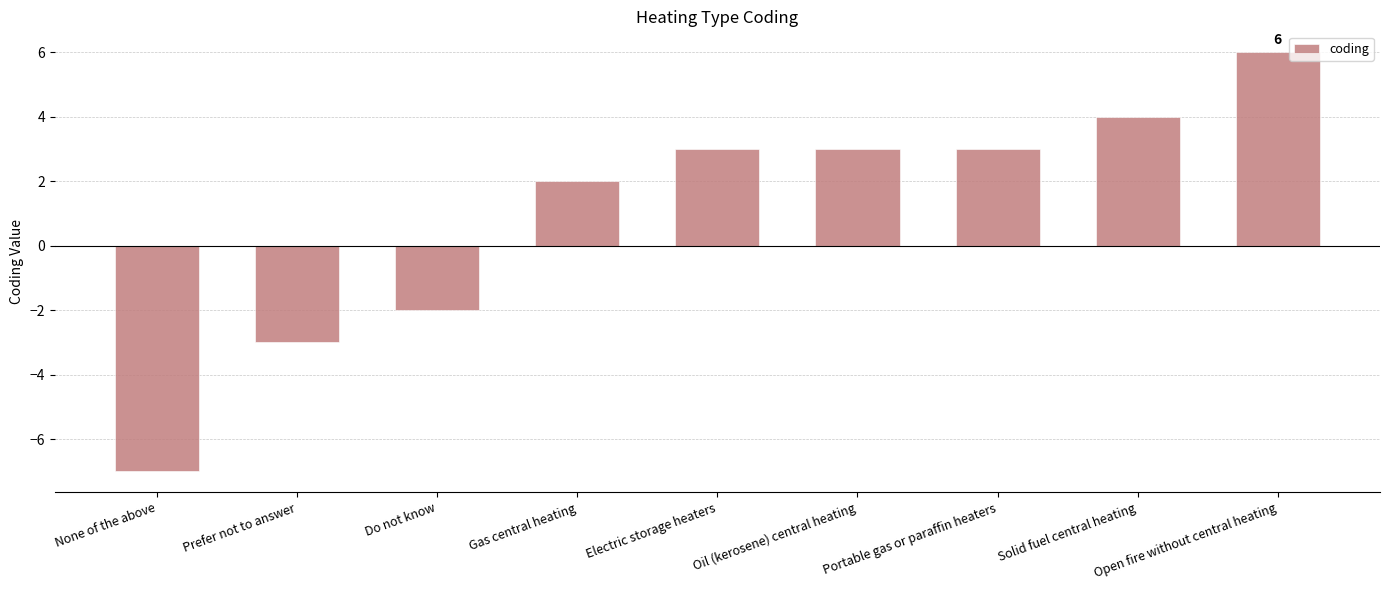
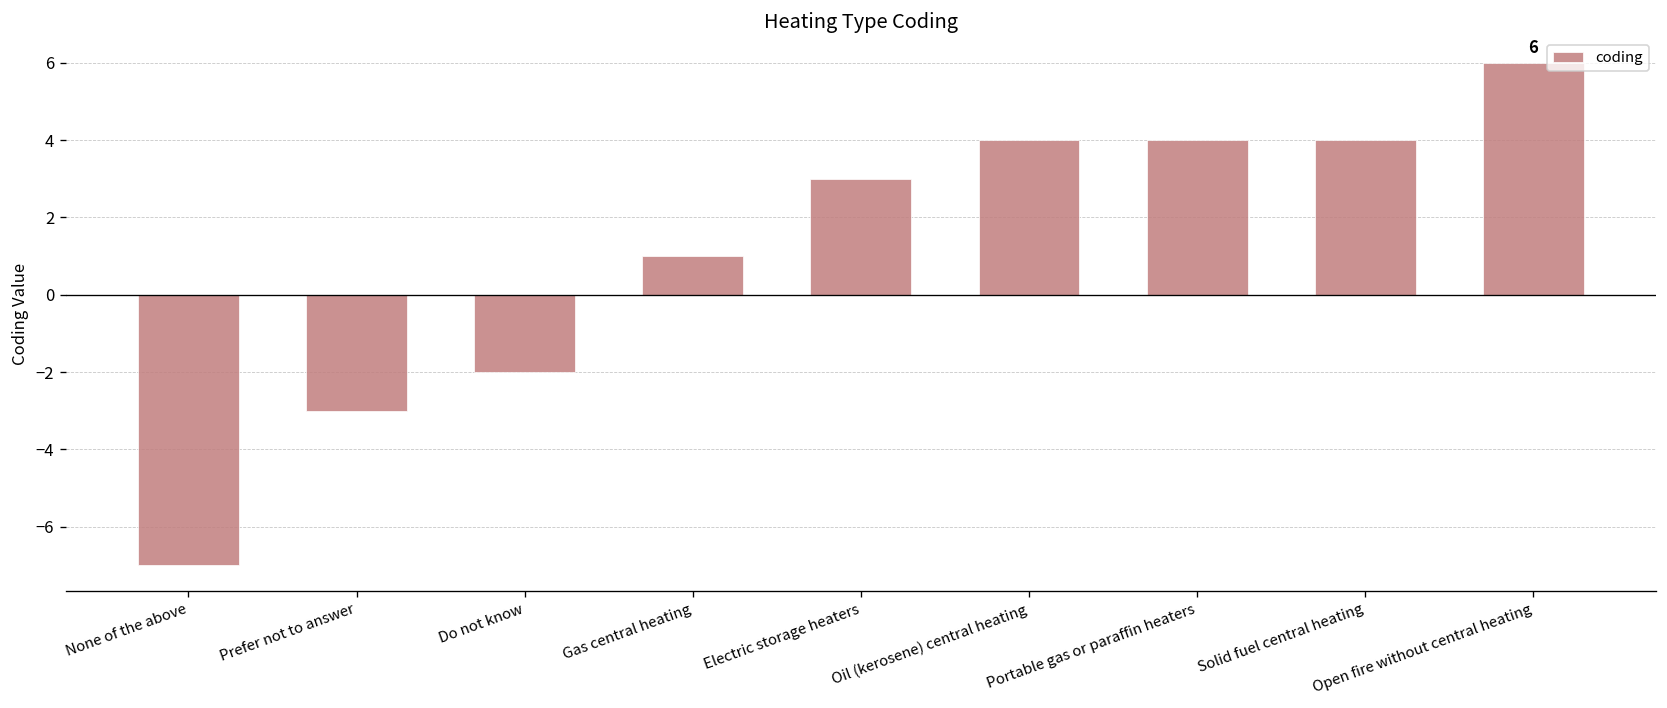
Gas central heating: 2 -> 1
Oil (kerosene) central heating: 3 -> 4
Portable gas or paraffin heaters: 3 -> 4
